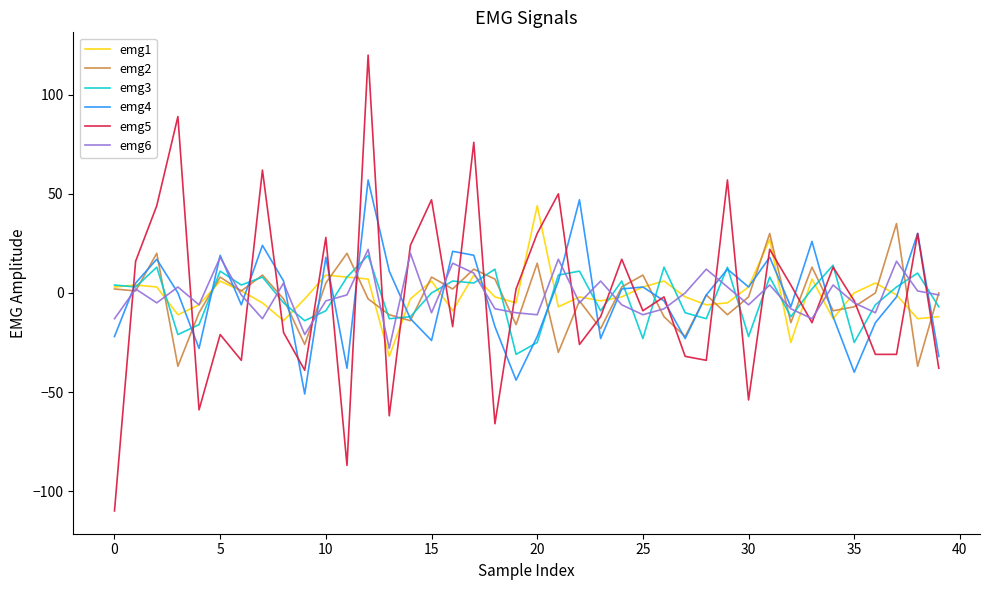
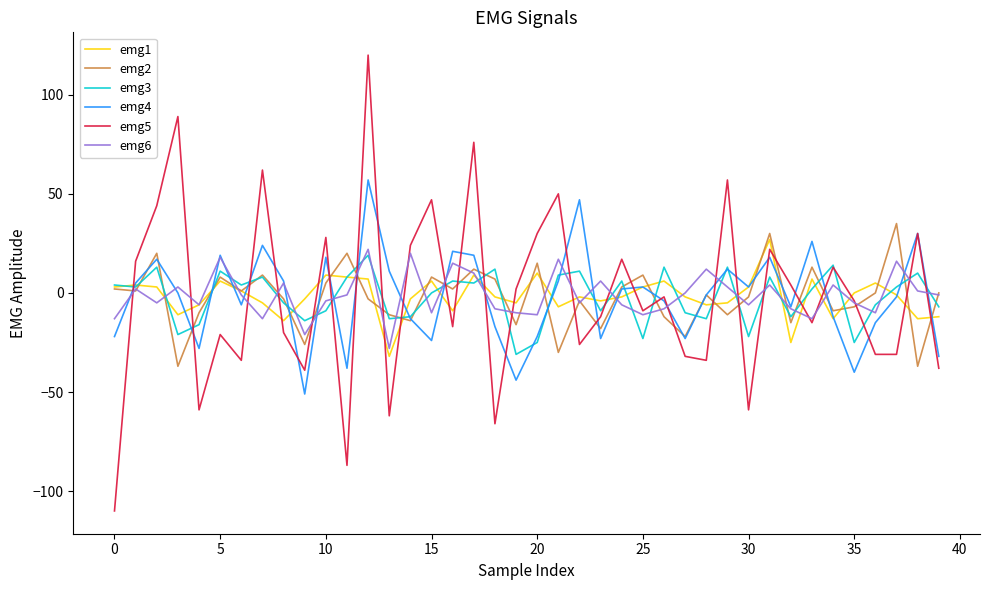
emg1, 20: 44 -> 10
emg5, 30: -54 -> -59
